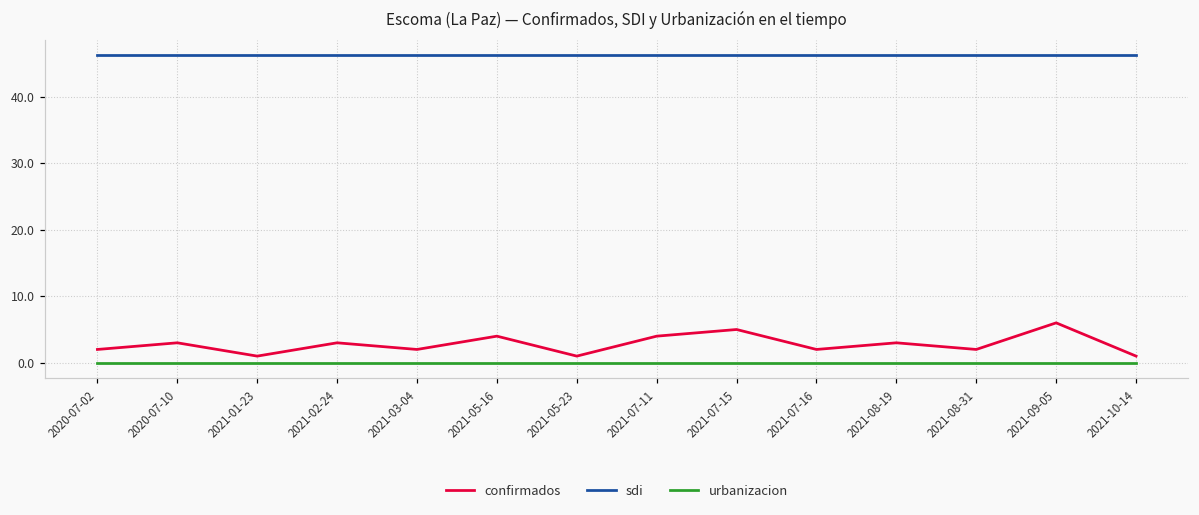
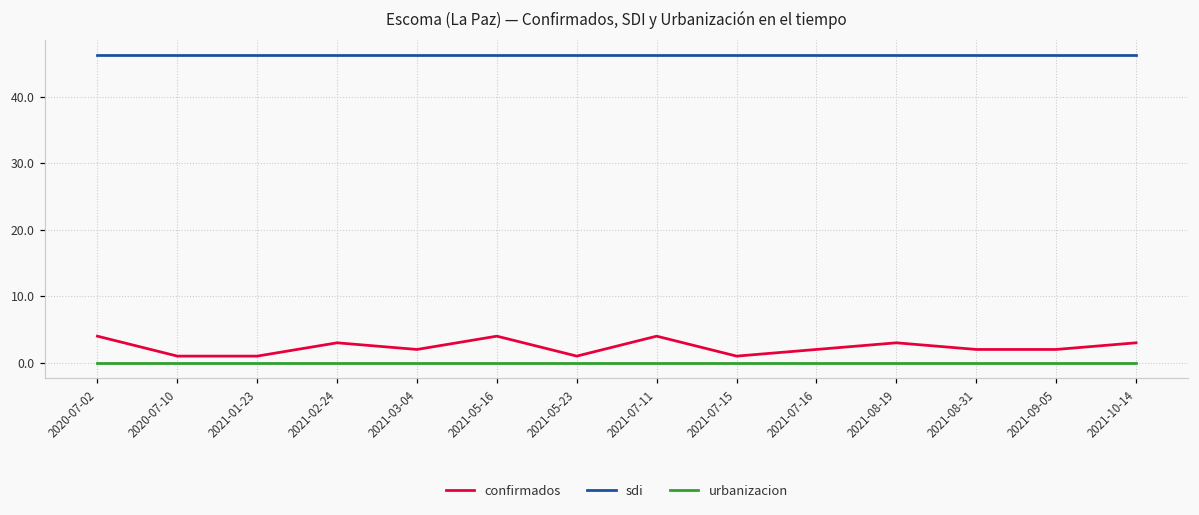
confirmados, 2020-07-02: 2 -> 4
confirmados, 2020-07-10: 3 -> 1
confirmados, 2021-07-15: 5 -> 1
confirmados, 2021-09-05: 6 -> 2
confirmados, 2021-10-14: 1 -> 3
